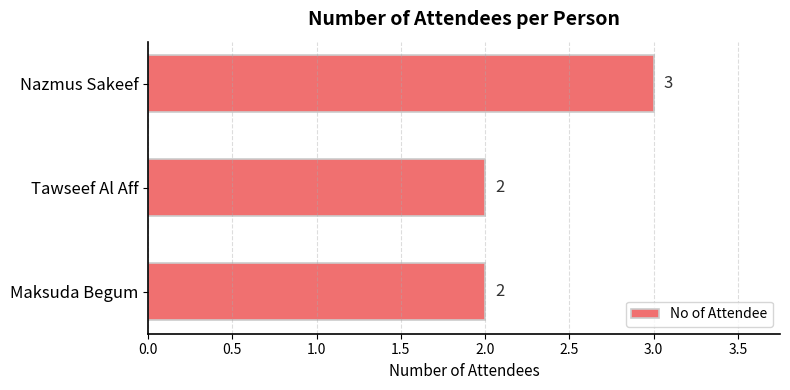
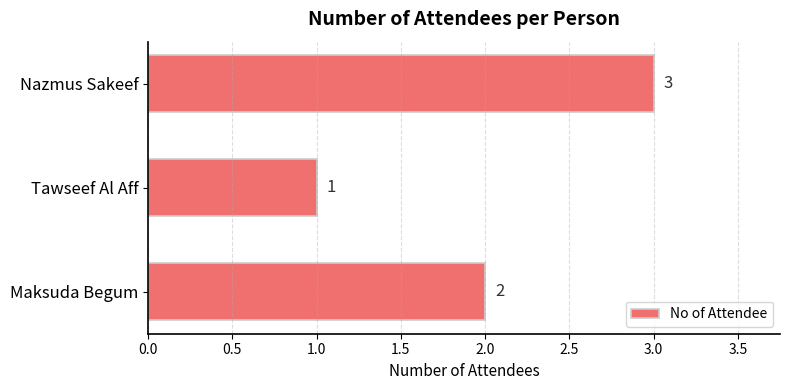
Tawseef Al Aff: 2 -> 1
